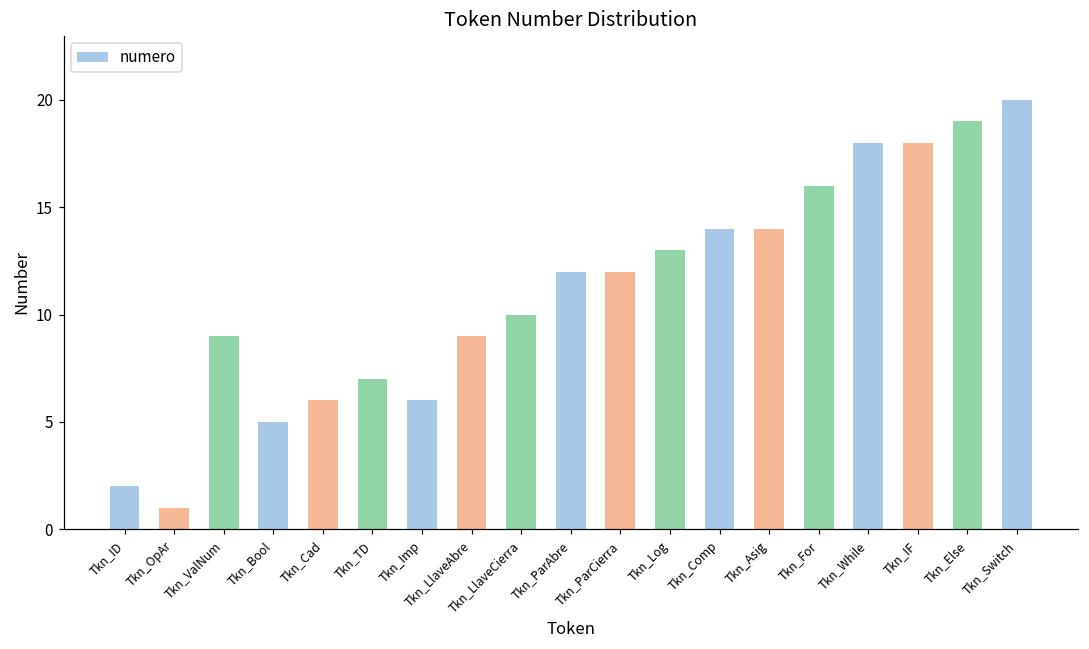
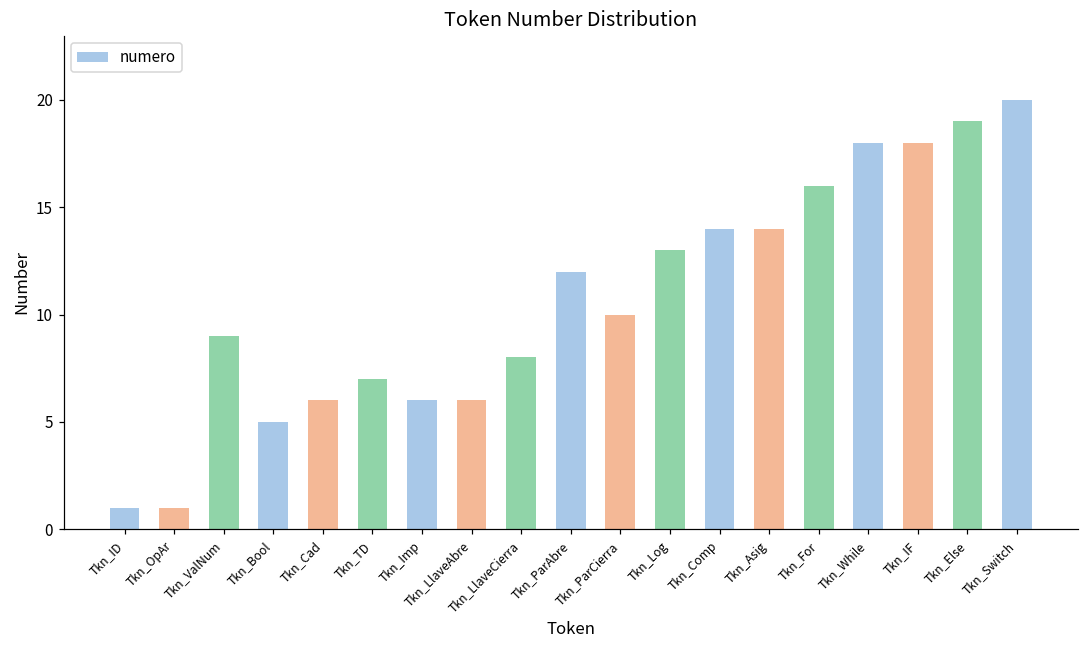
Tkn_ID: 2 -> 1
Tkn_LlaveAbre: 9 -> 6
Tkn_LlaveCierra: 10 -> 8
Tkn_ParCierra: 12 -> 10
